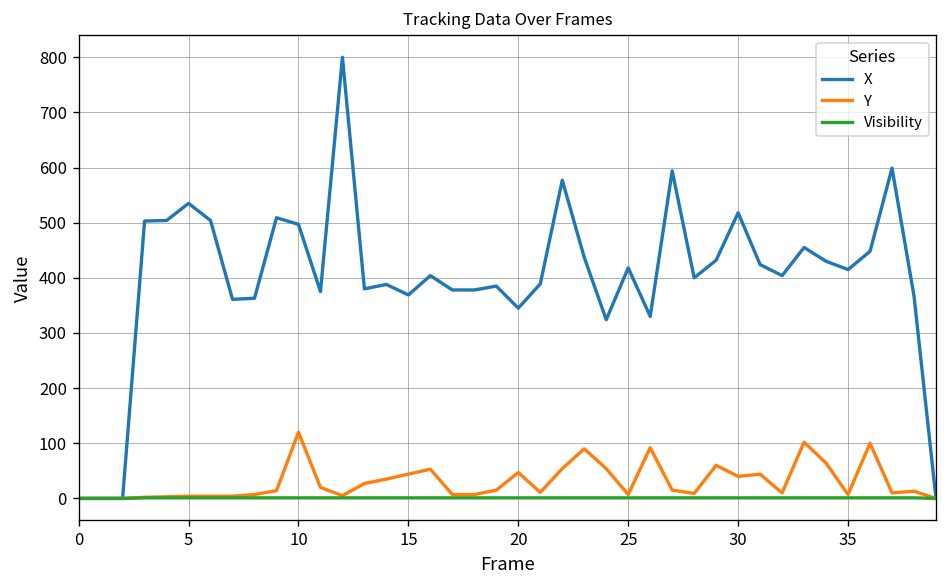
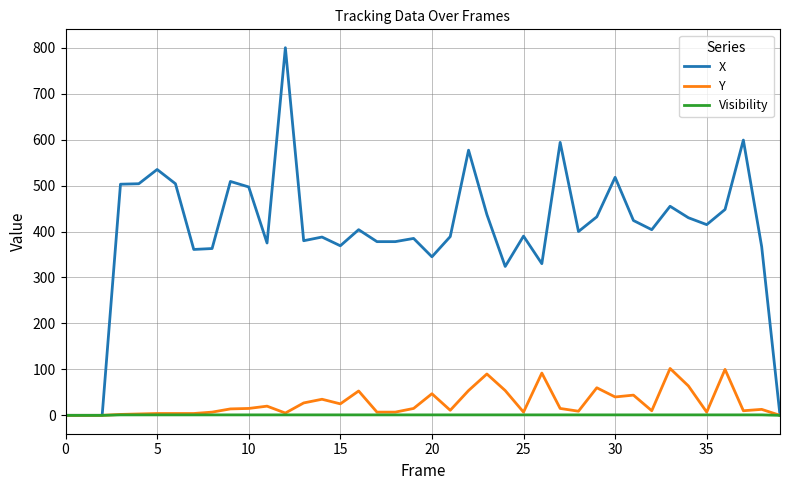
Y, 10: 120 -> 20
Y, 15: 40 -> 30
X, 25: 420 -> 390
